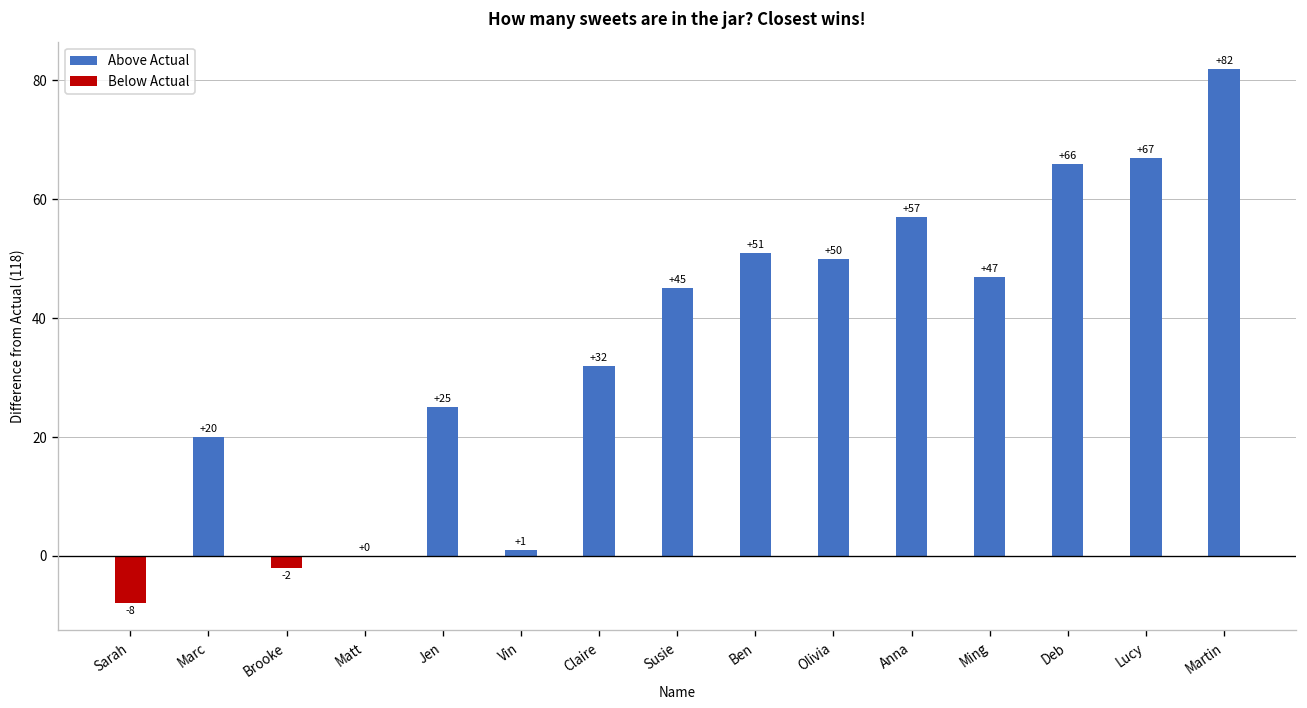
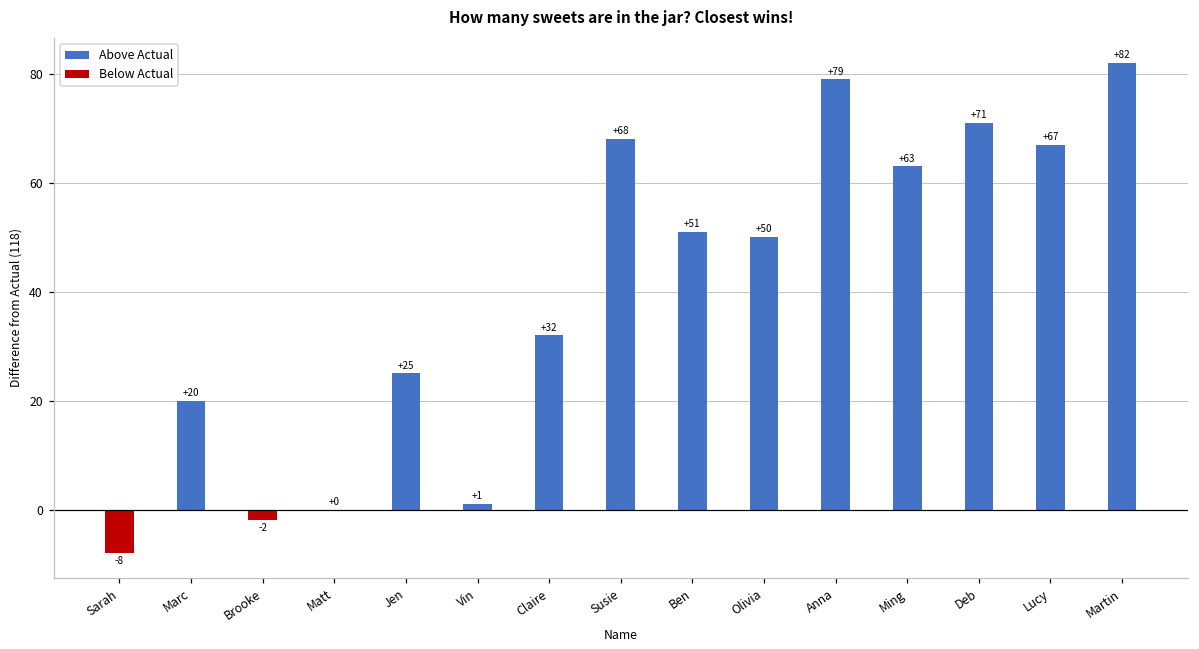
Susie: +45 -> +68
Anna: +57 -> +79
Ming: +47 -> +63
Deb: +66 -> +71
